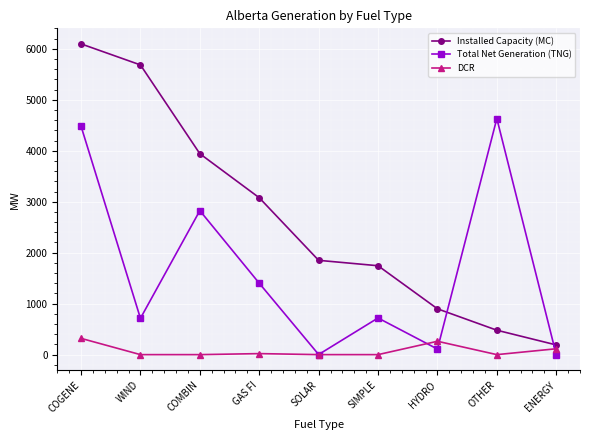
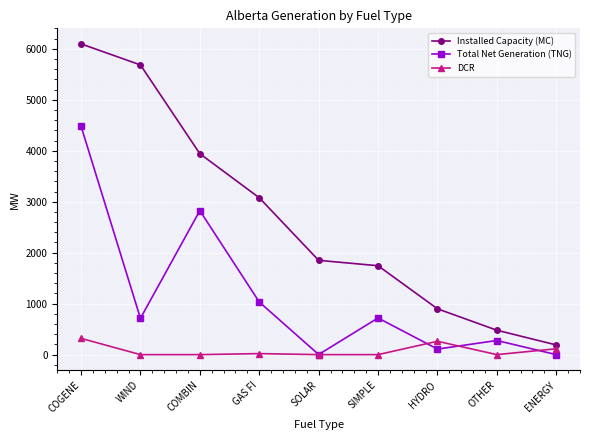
Total Net Generation (TNG), GAS FI: 1400 -> 1000
Total Net Generation (TNG), OTHER: 4600 -> 300
